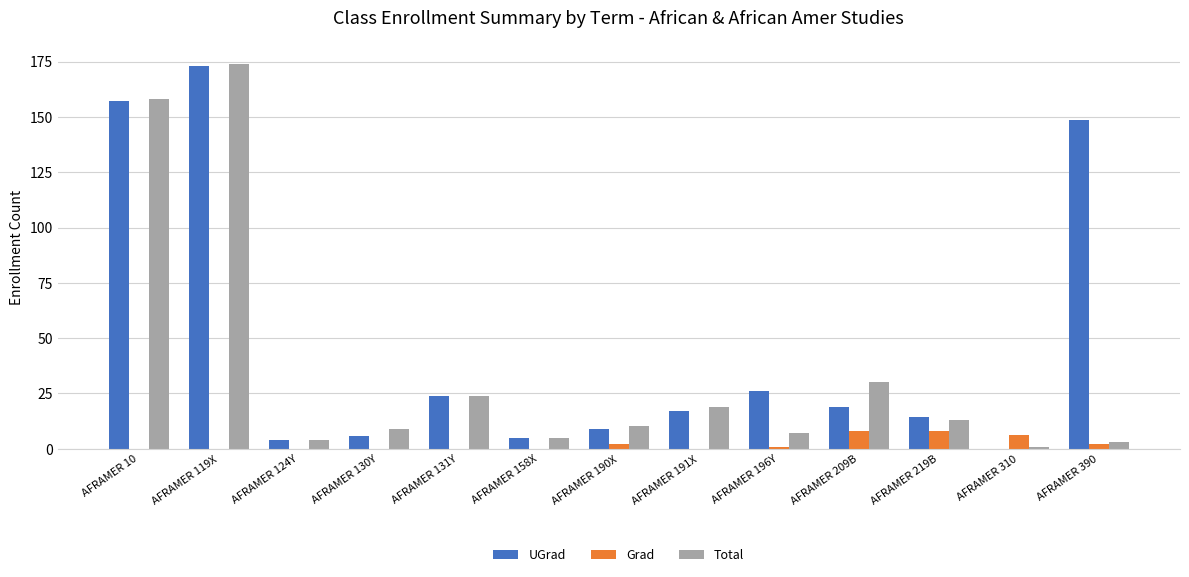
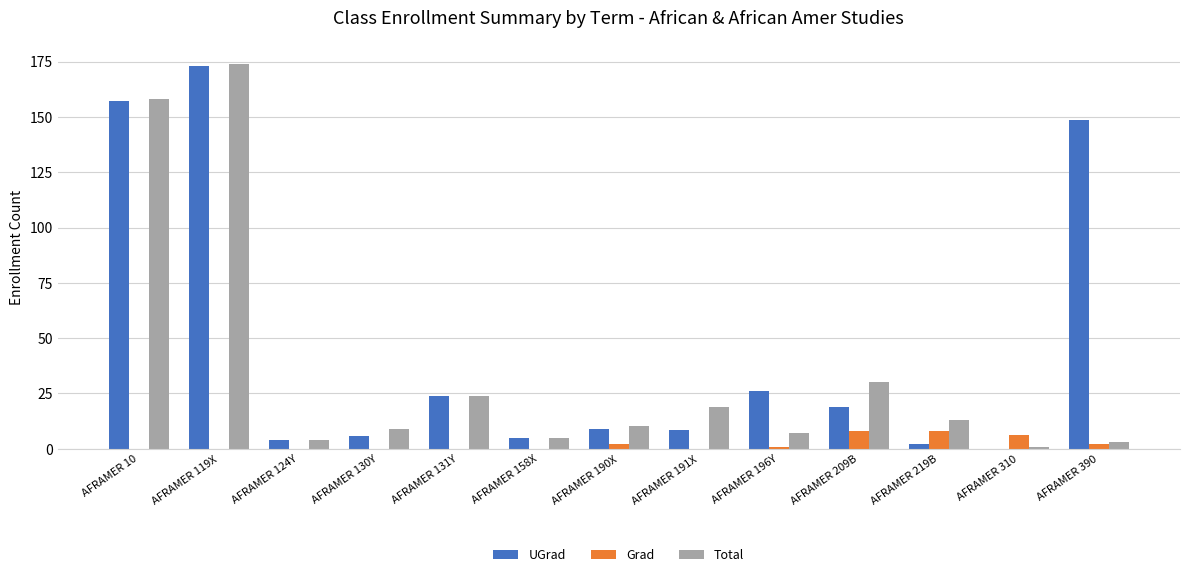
UGrad, AFRAMER 191X: 17 -> 8
UGrad, AFRAMER 219B: 14 -> 2
